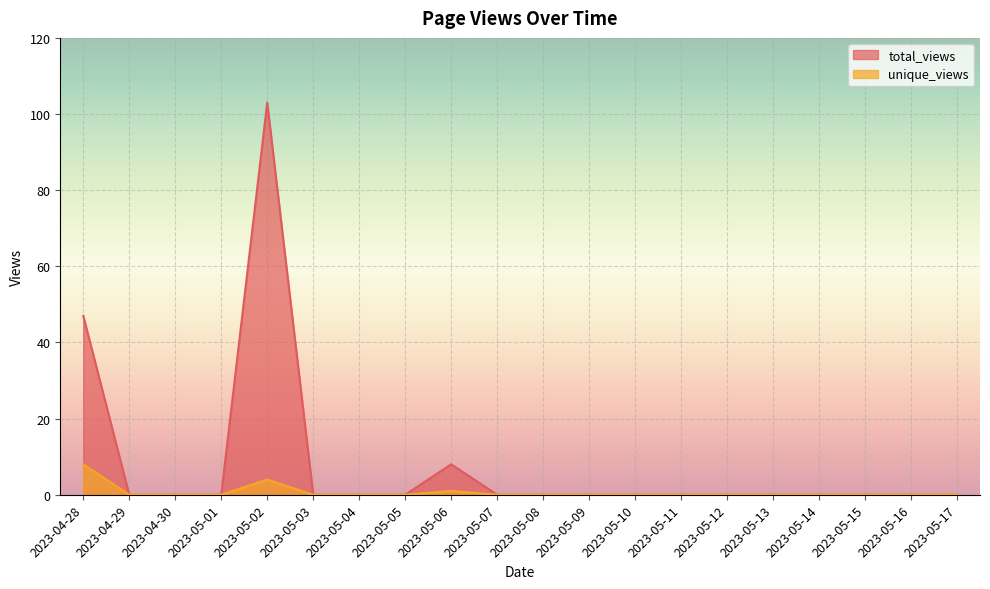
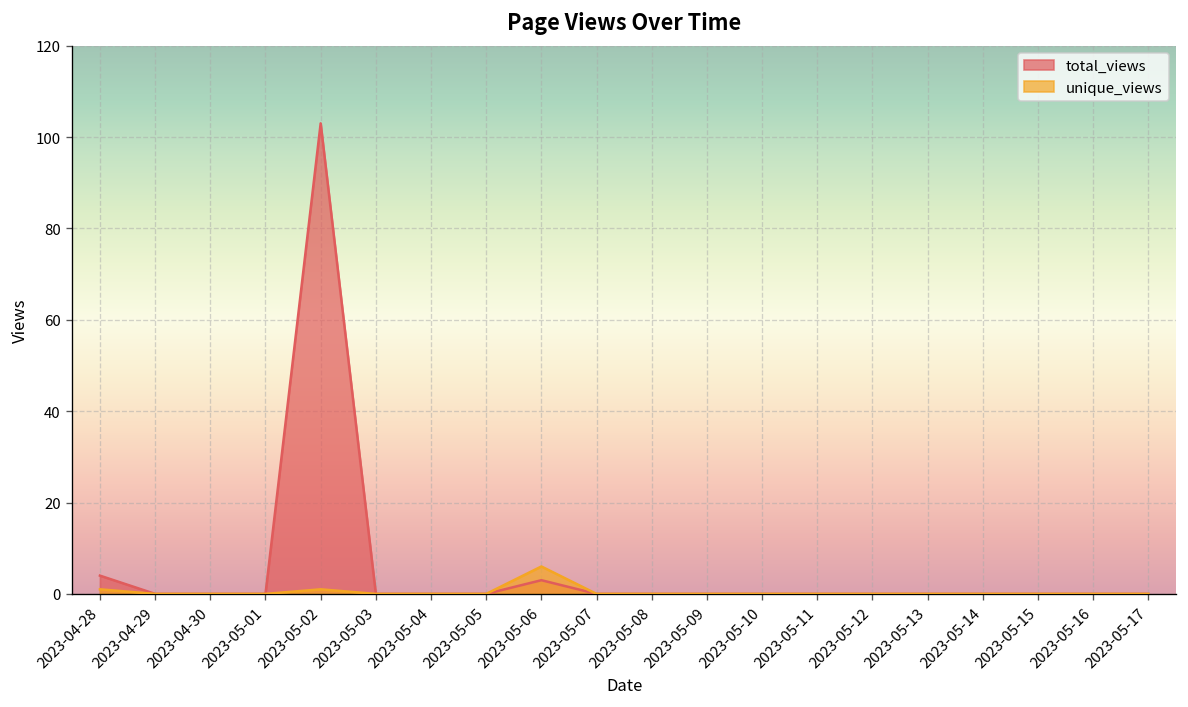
total_views, 2023-04-28: 47 -> 4
unique_views, 2023-04-28: 8 -> 1
unique_views, 2023-05-02: 4 -> 1
total_views, 2023-05-06: 8 -> 3
unique_views, 2023-05-06: 1 -> 6
